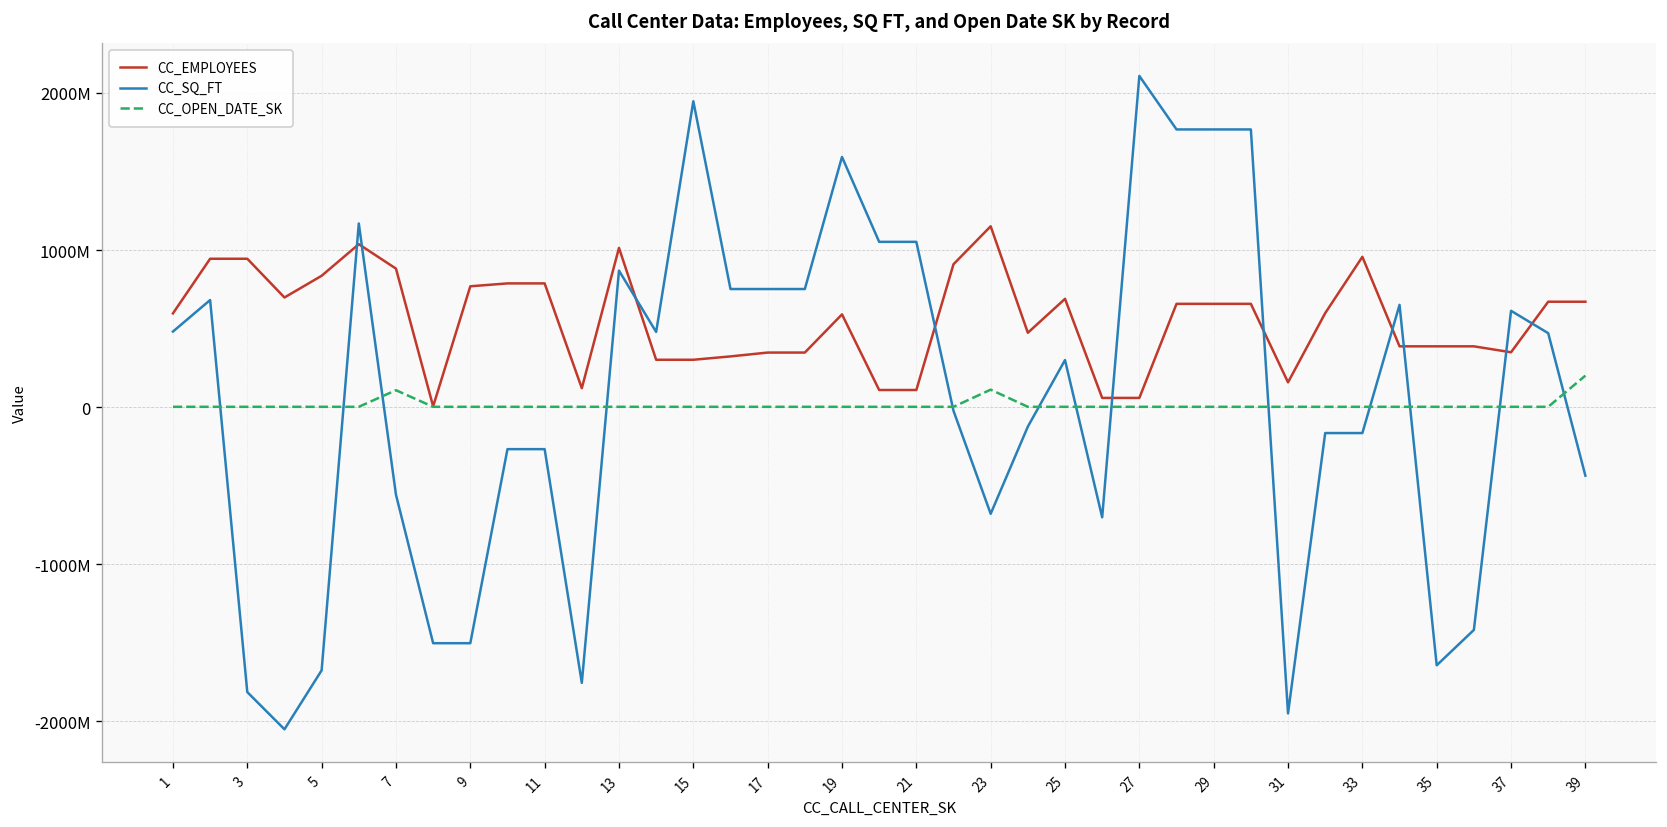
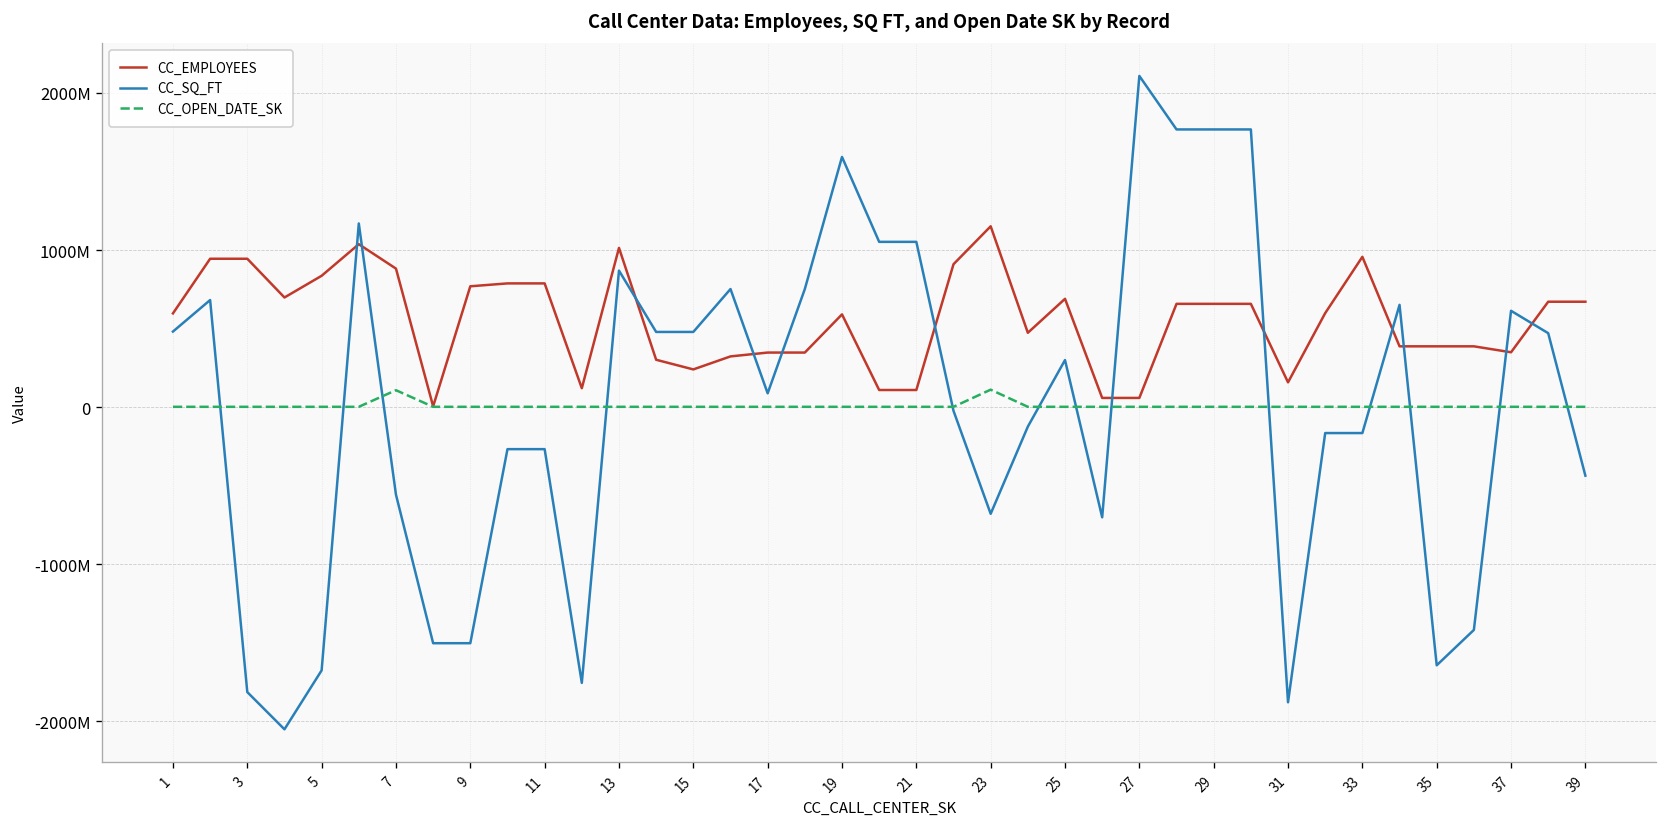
CC_EMPLOYEES, 15: 300000000 -> 240000000
CC_SQ_FT, 15: 1950000000 -> 480000000
CC_SQ_FT, 17: 750000000 -> 90000000
CC_SQ_FT, 31: -1950000000 -> -1880000000
CC_OPEN_DATE_SK, 39: 200000000 -> 0
